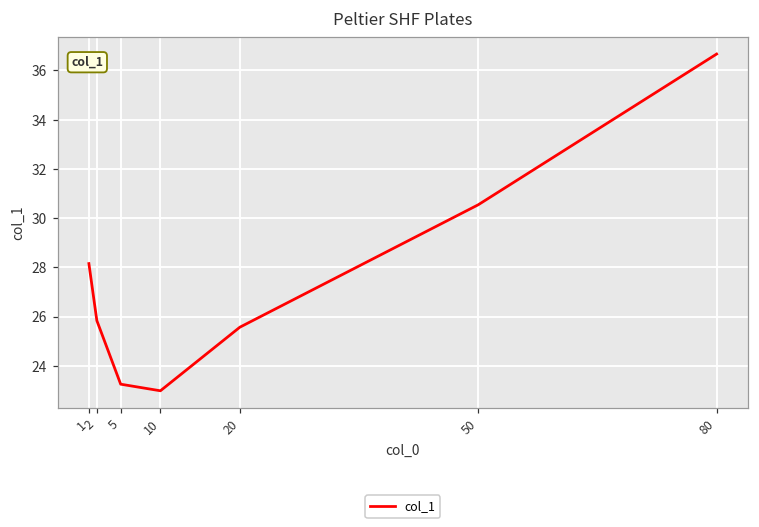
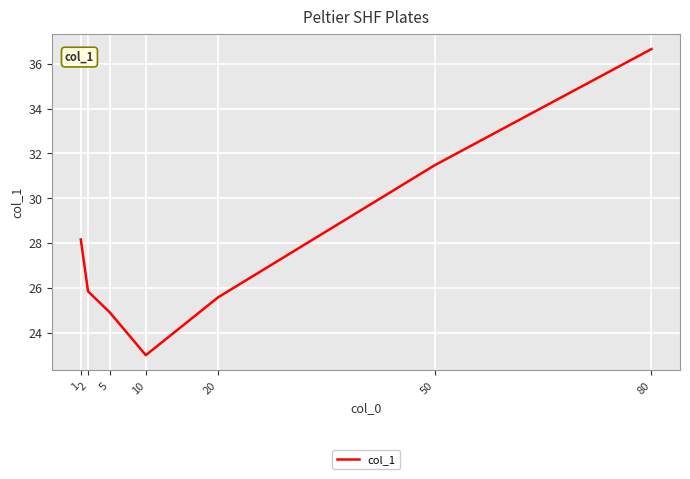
5: 23.3 -> 24.9
50: 30.5 -> 31.5
